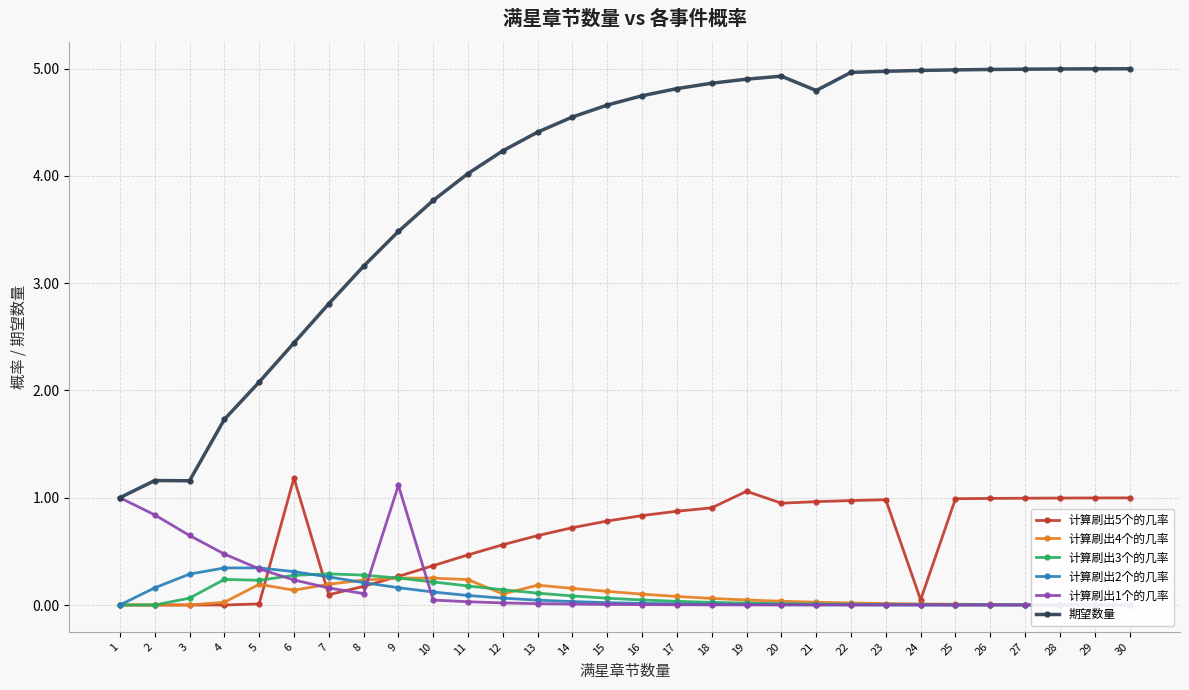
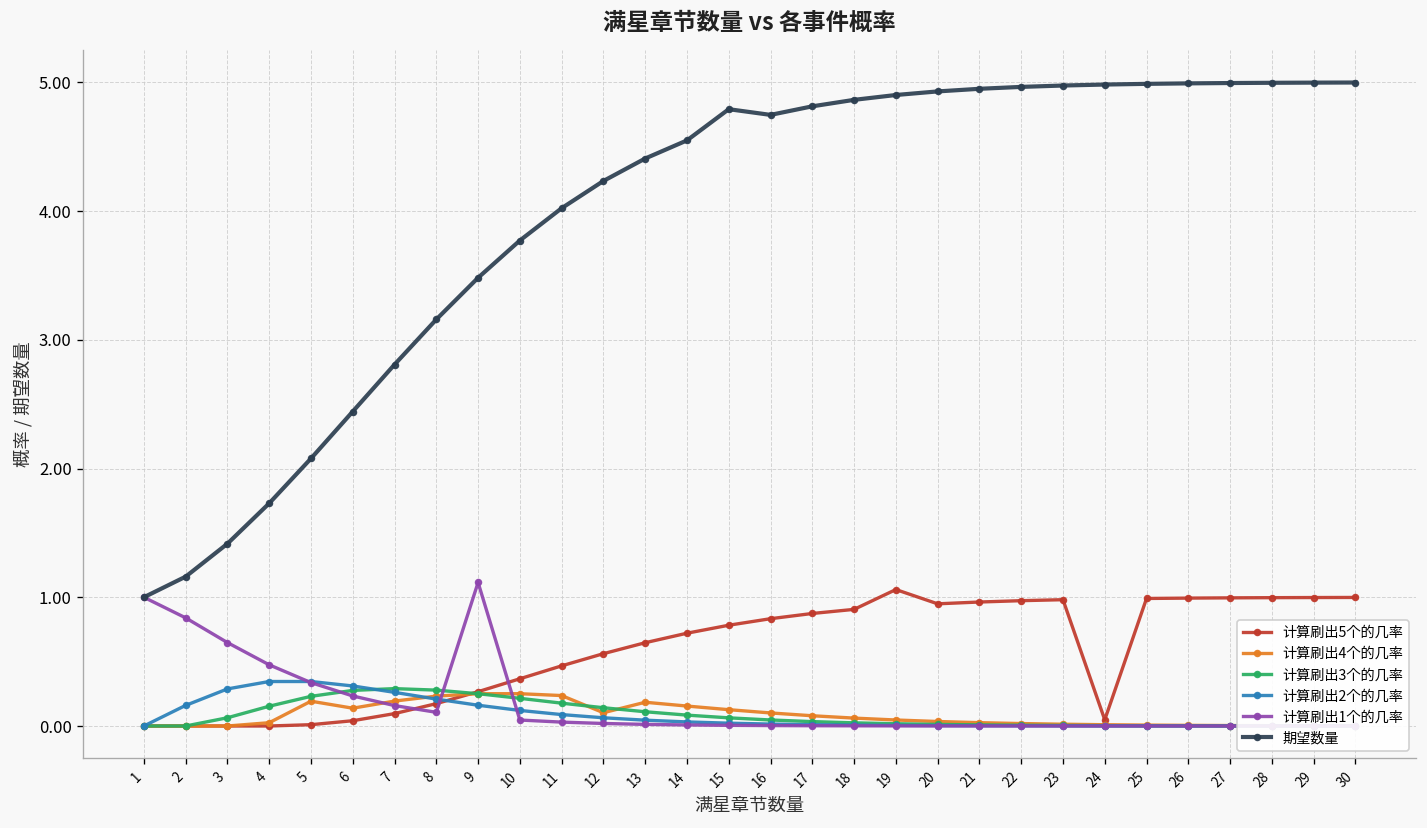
期望数量, 3: 1.16 -> 1.42
计算刷出3个的几率, 4: 0.24 -> 0.15
计算刷出5个的几率, 6: 1.18 -> 0.04
期望数量, 15: 4.66 -> 4.79
期望数量, 21: 4.80 -> 4.95
